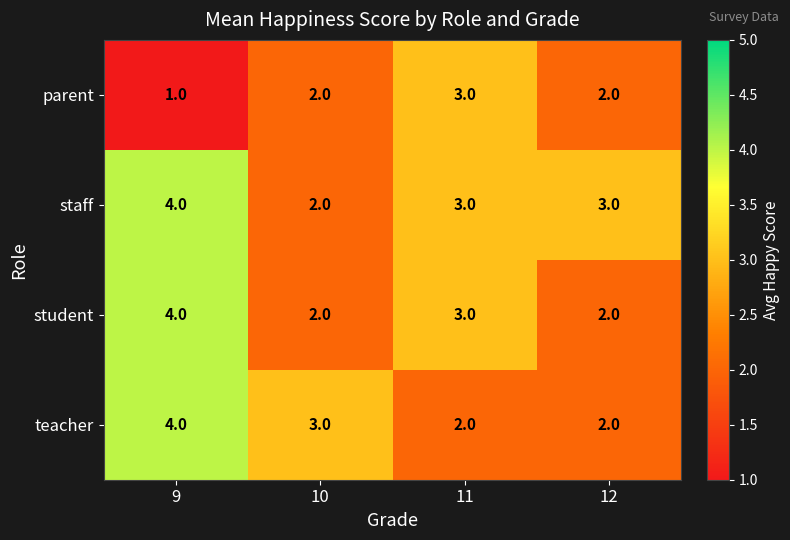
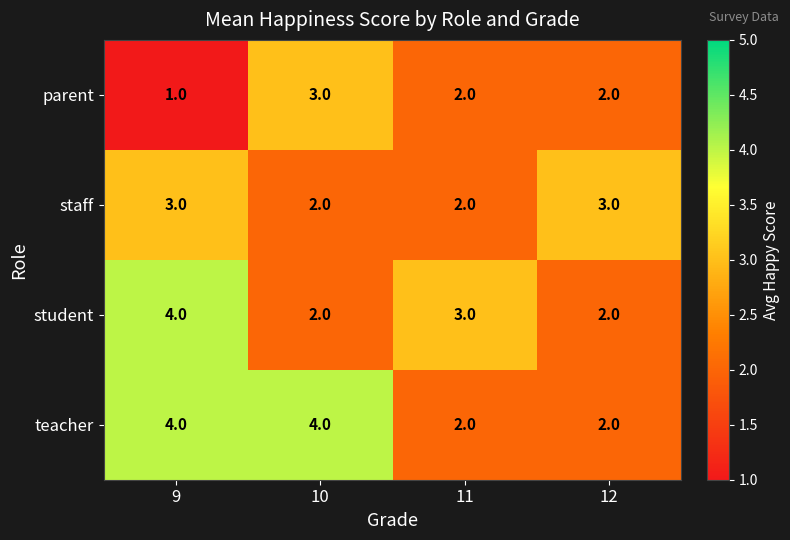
parent, 10: 2.0 -> 3.0
parent, 11: 3.0 -> 2.0
staff, 9: 4.0 -> 3.0
staff, 11: 3.0 -> 2.0
teacher, 10: 3.0 -> 4.0
